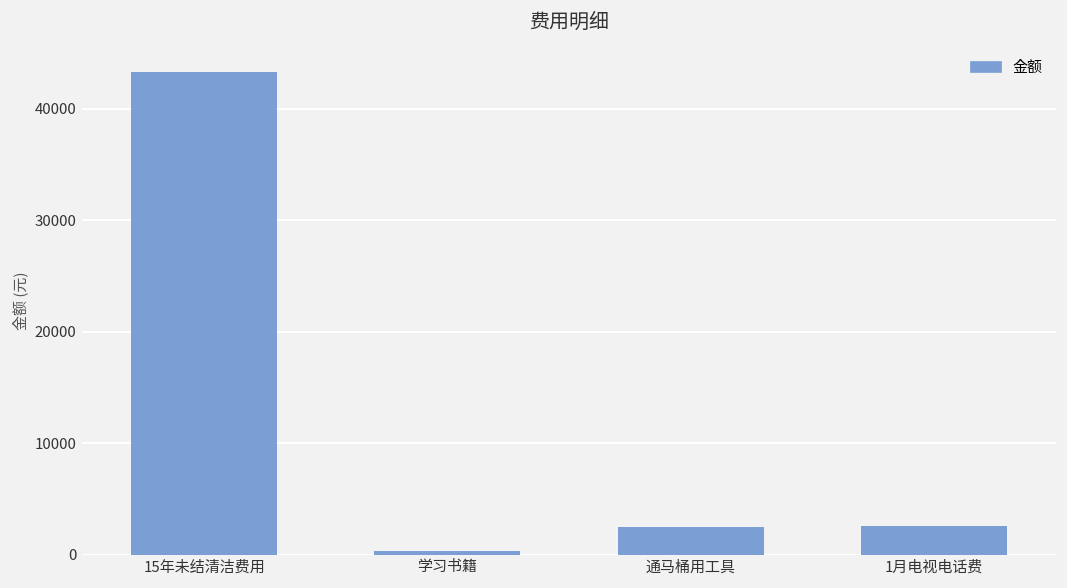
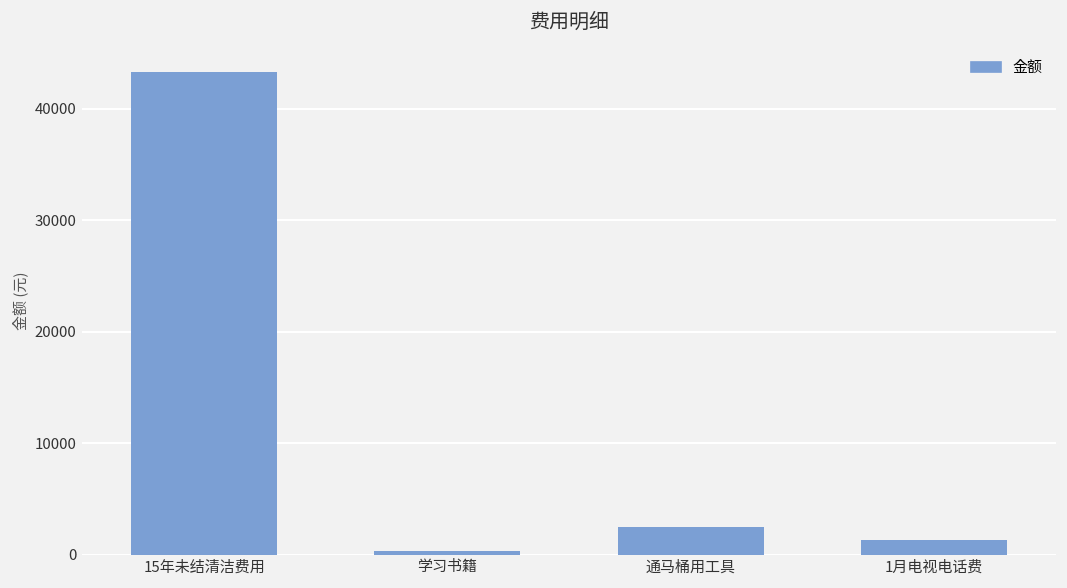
1月电视电话费: 3000 -> 1000
